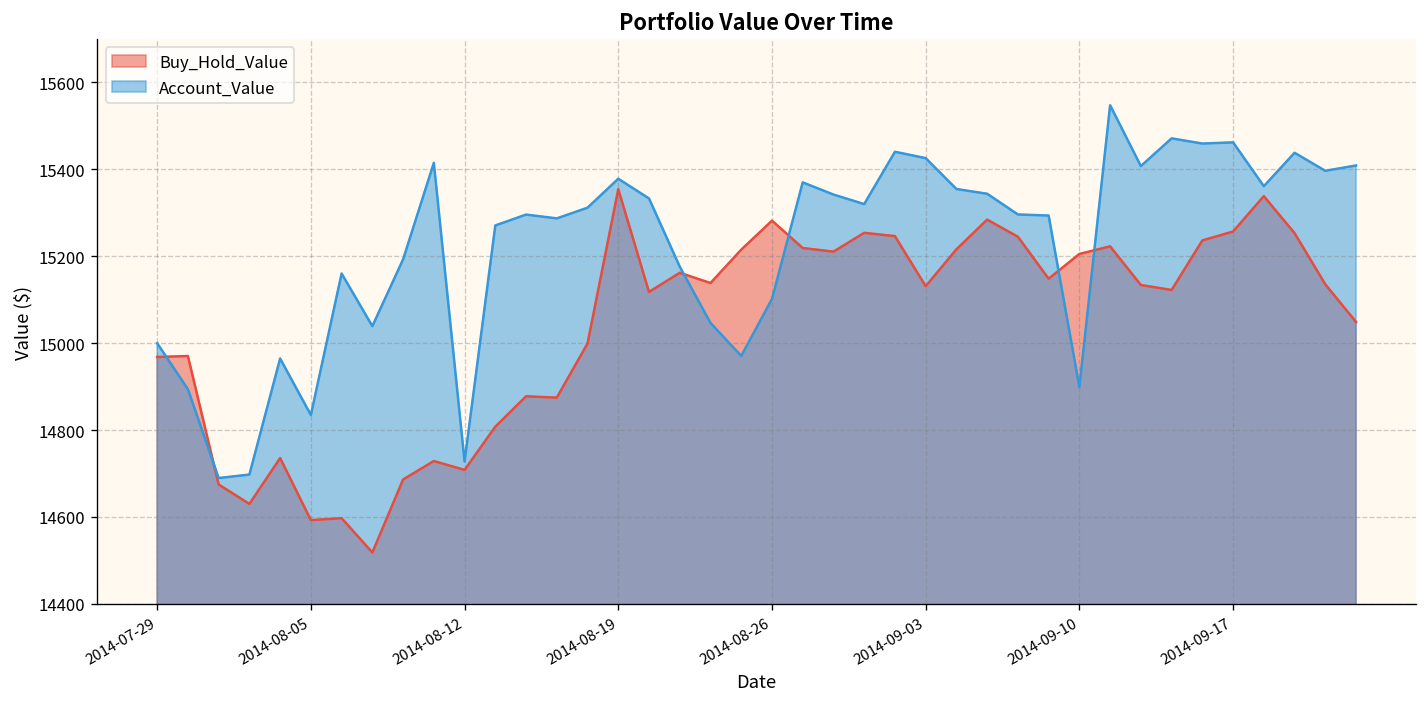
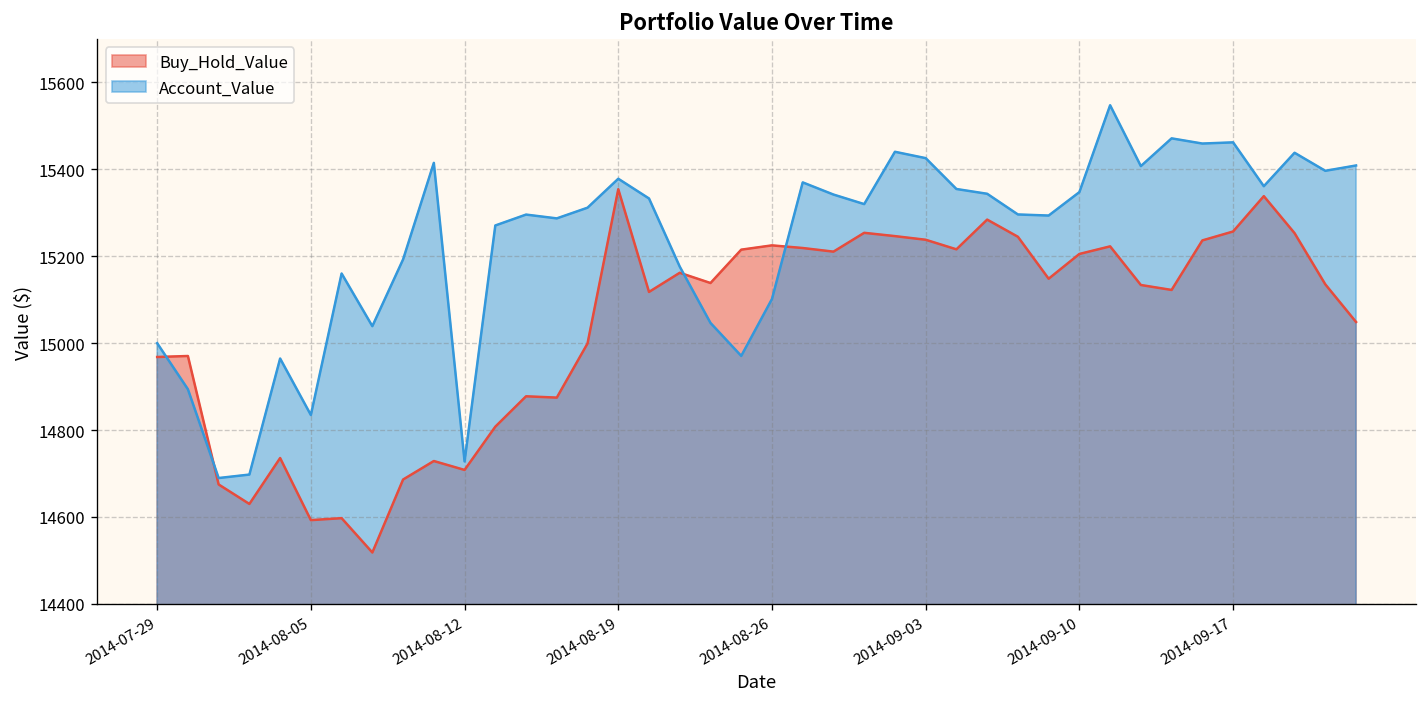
Buy_Hold_Value, 2014-08-26: 15280 -> 15230
Buy_Hold_Value, 2014-09-03: 15130 -> 15240
Account_Value, 2014-09-10: 14900 -> 15350
